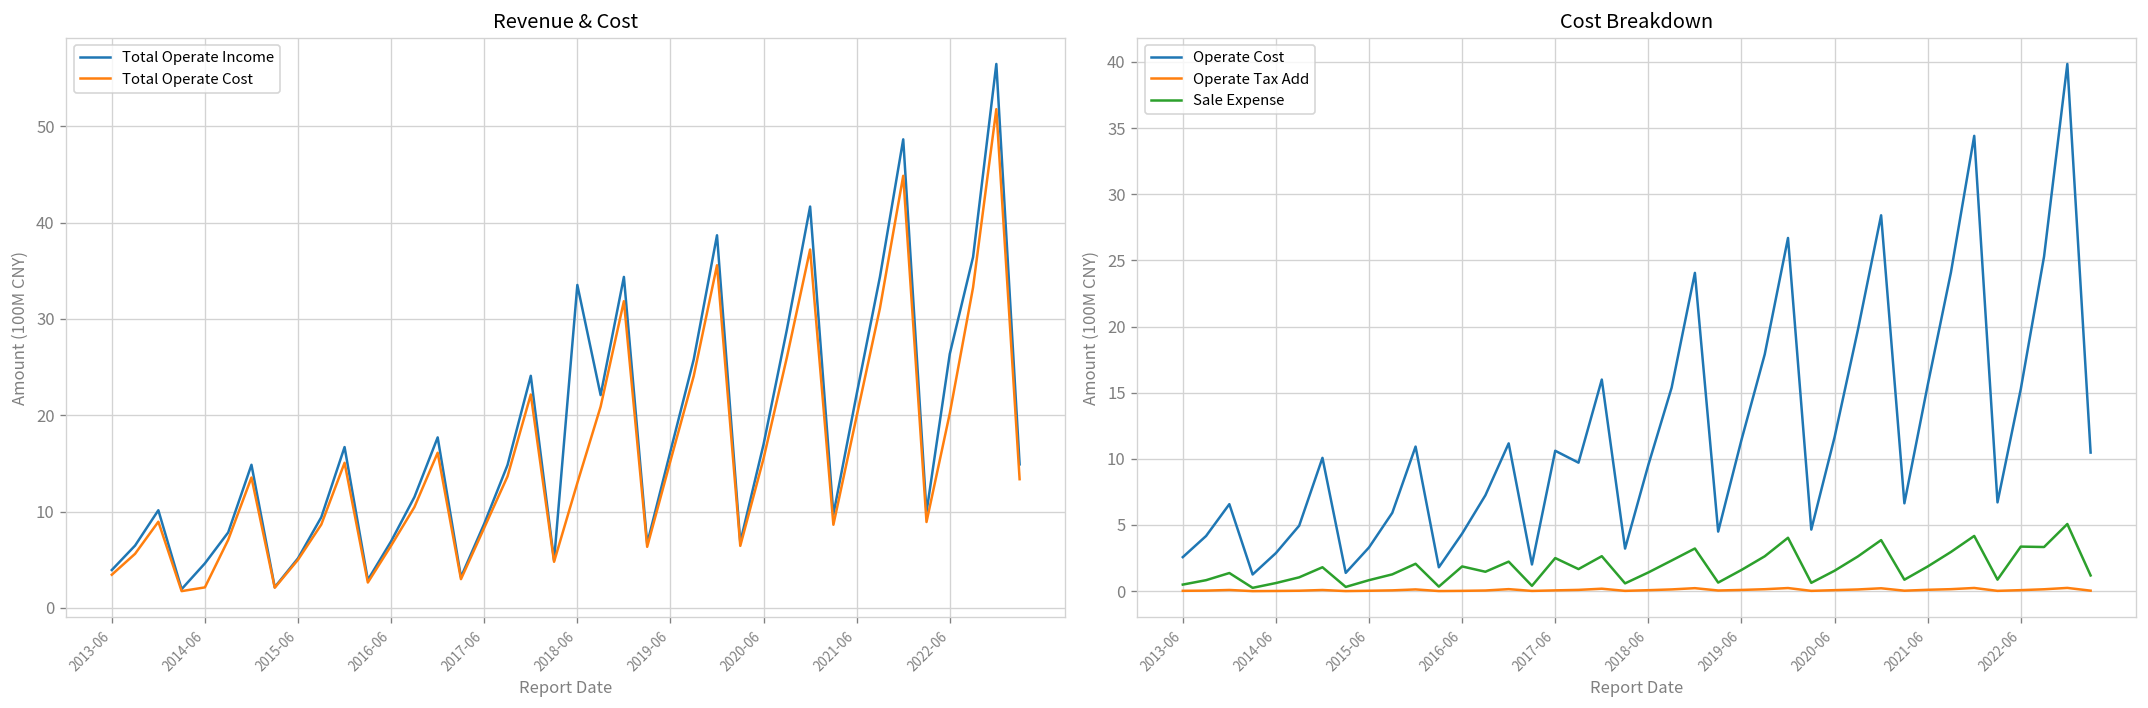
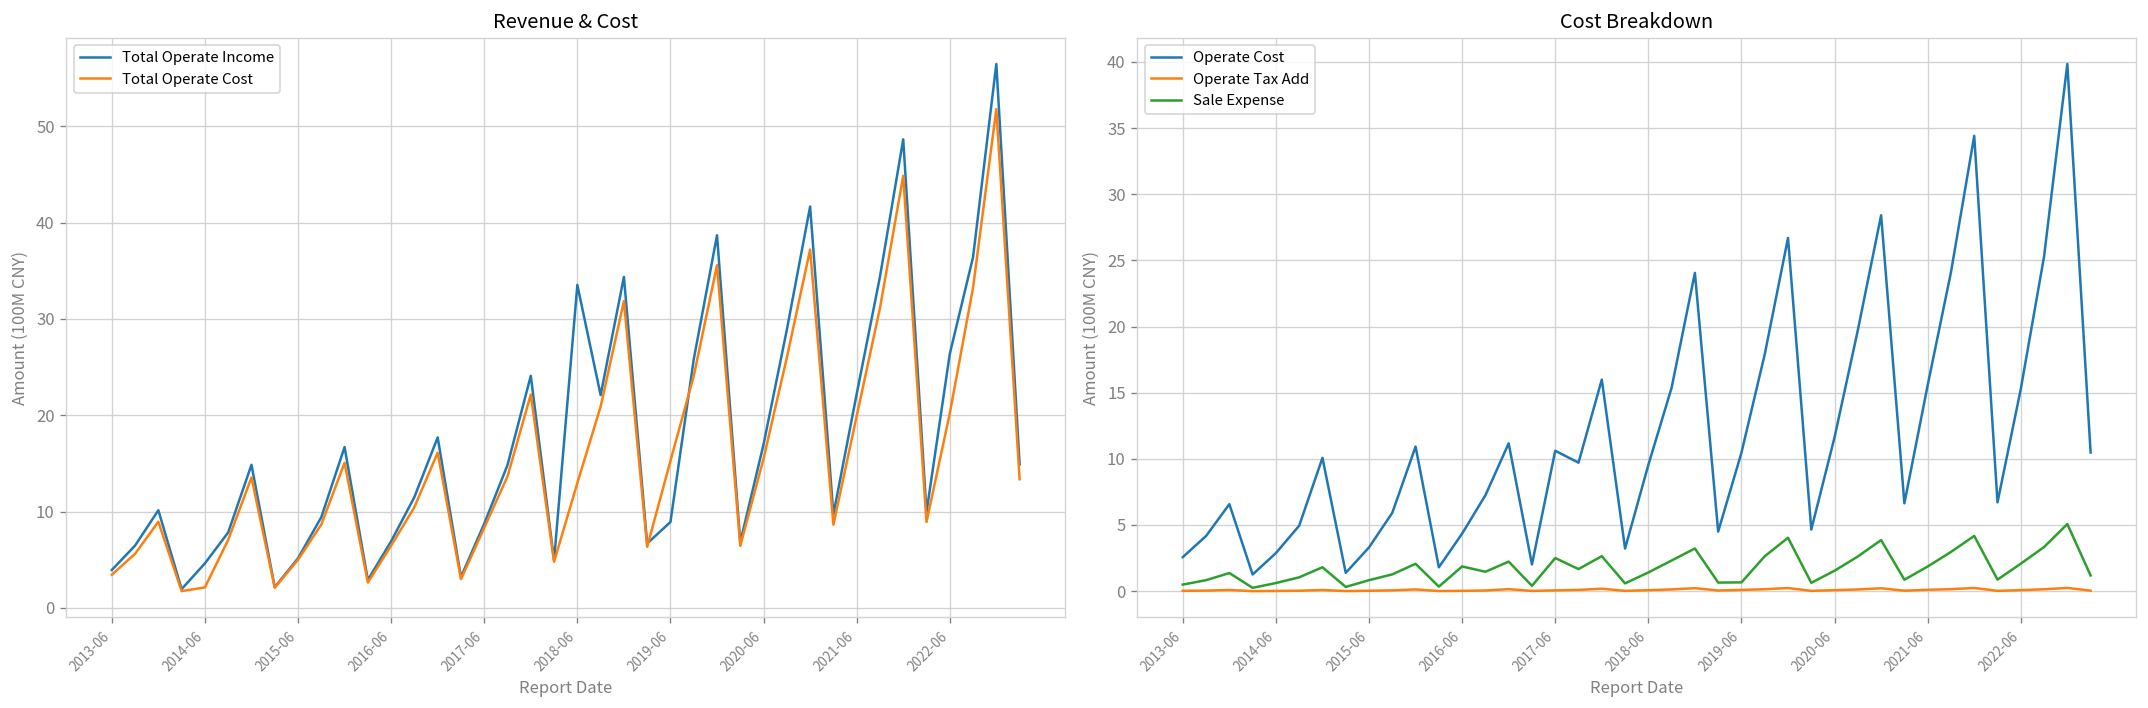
Revenue & Cost, Total Operate Income, 2019-06: 16 -> 9
Cost Breakdown, Operate Cost, 2019-06: 11.4 -> 10.5
Cost Breakdown, Sale Expense, 2019-06: 1.6 -> 0.7
Cost Breakdown, Sale Expense, 2022-06: 3.4 -> 2.1
